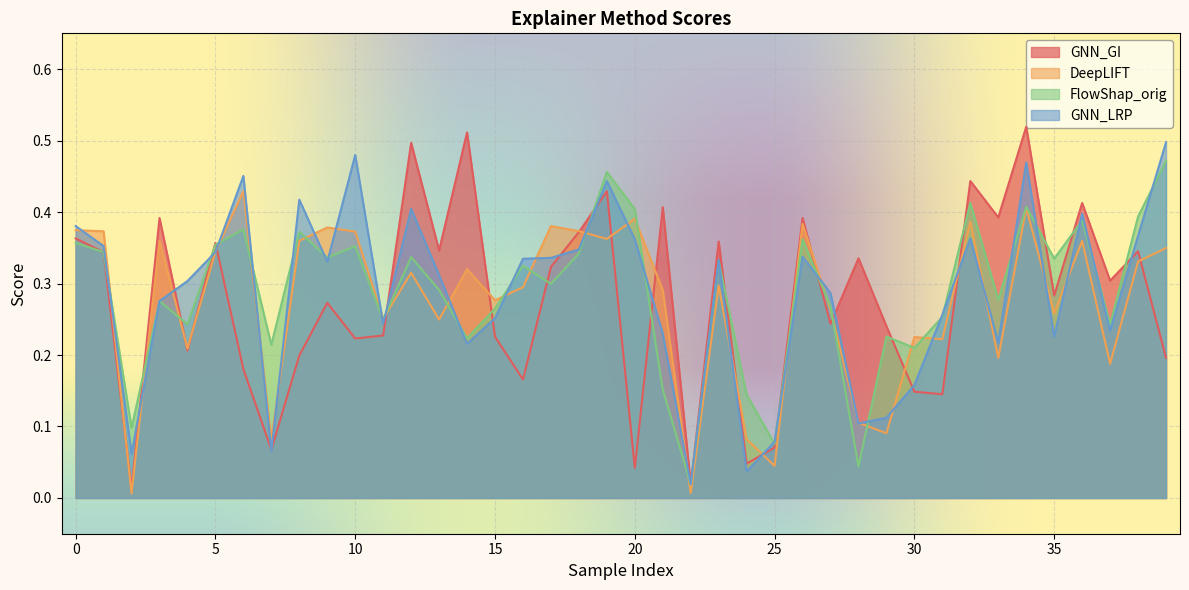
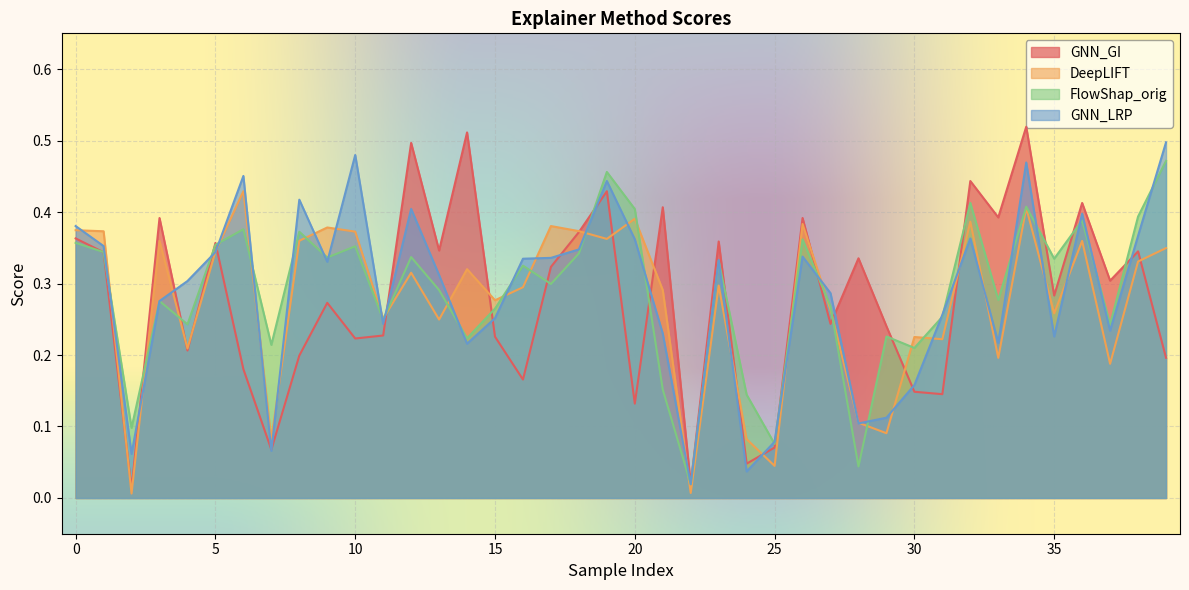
GNN_GI, 20: 0.04 -> 0.13
